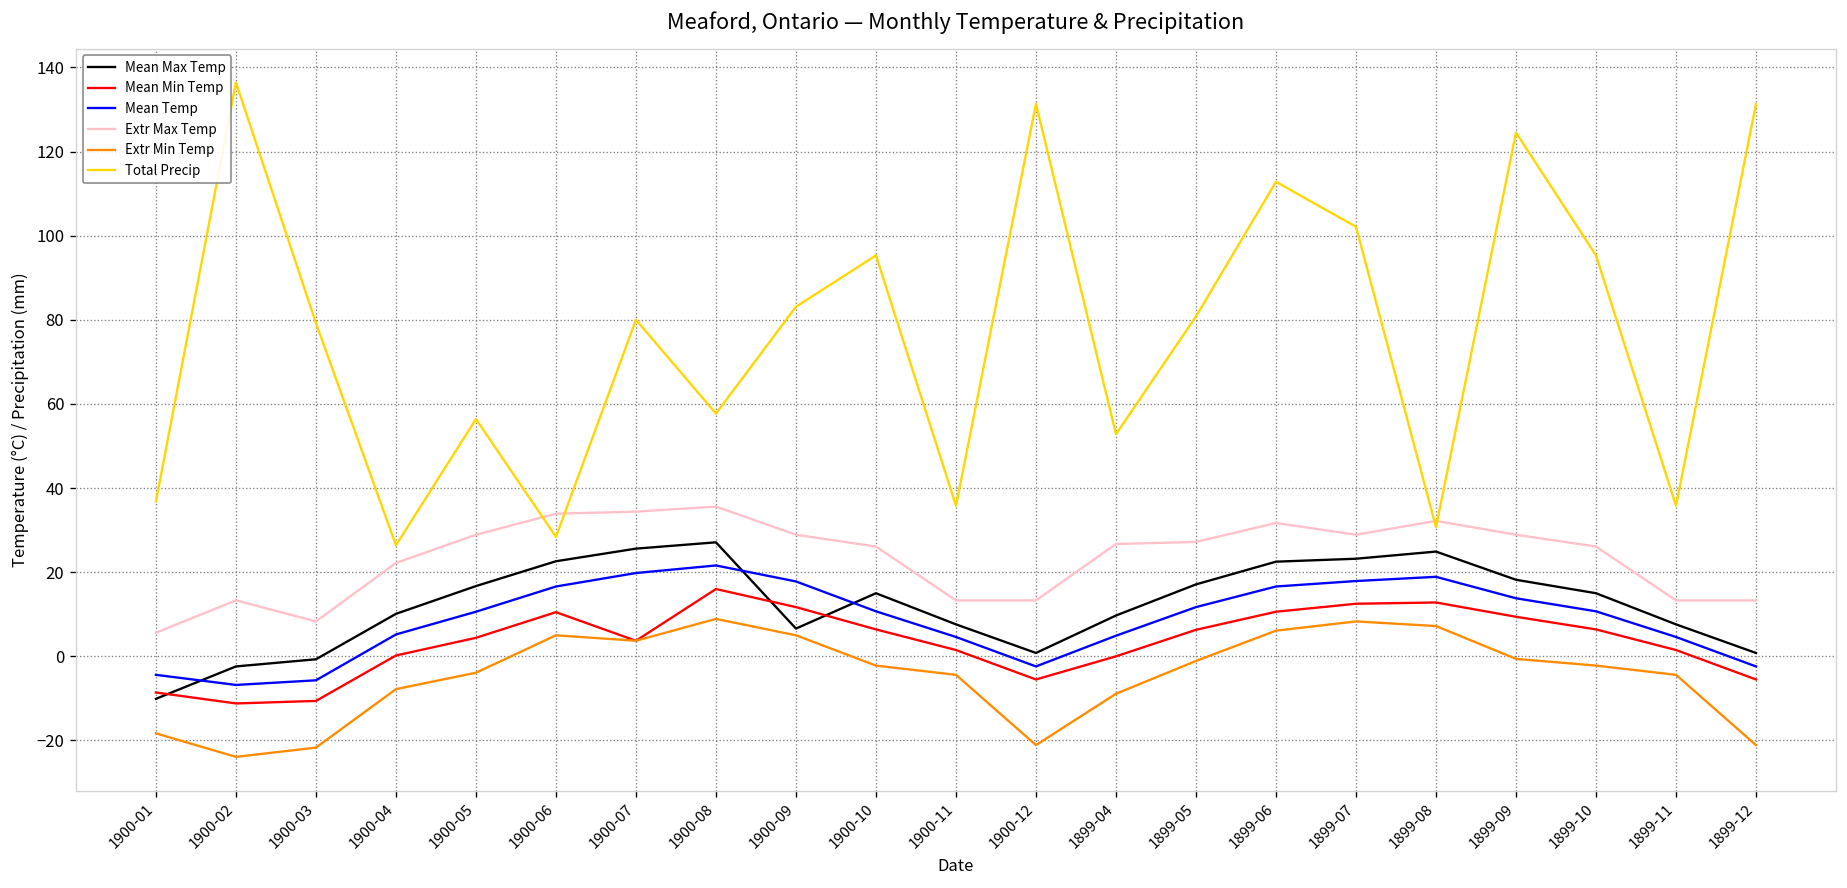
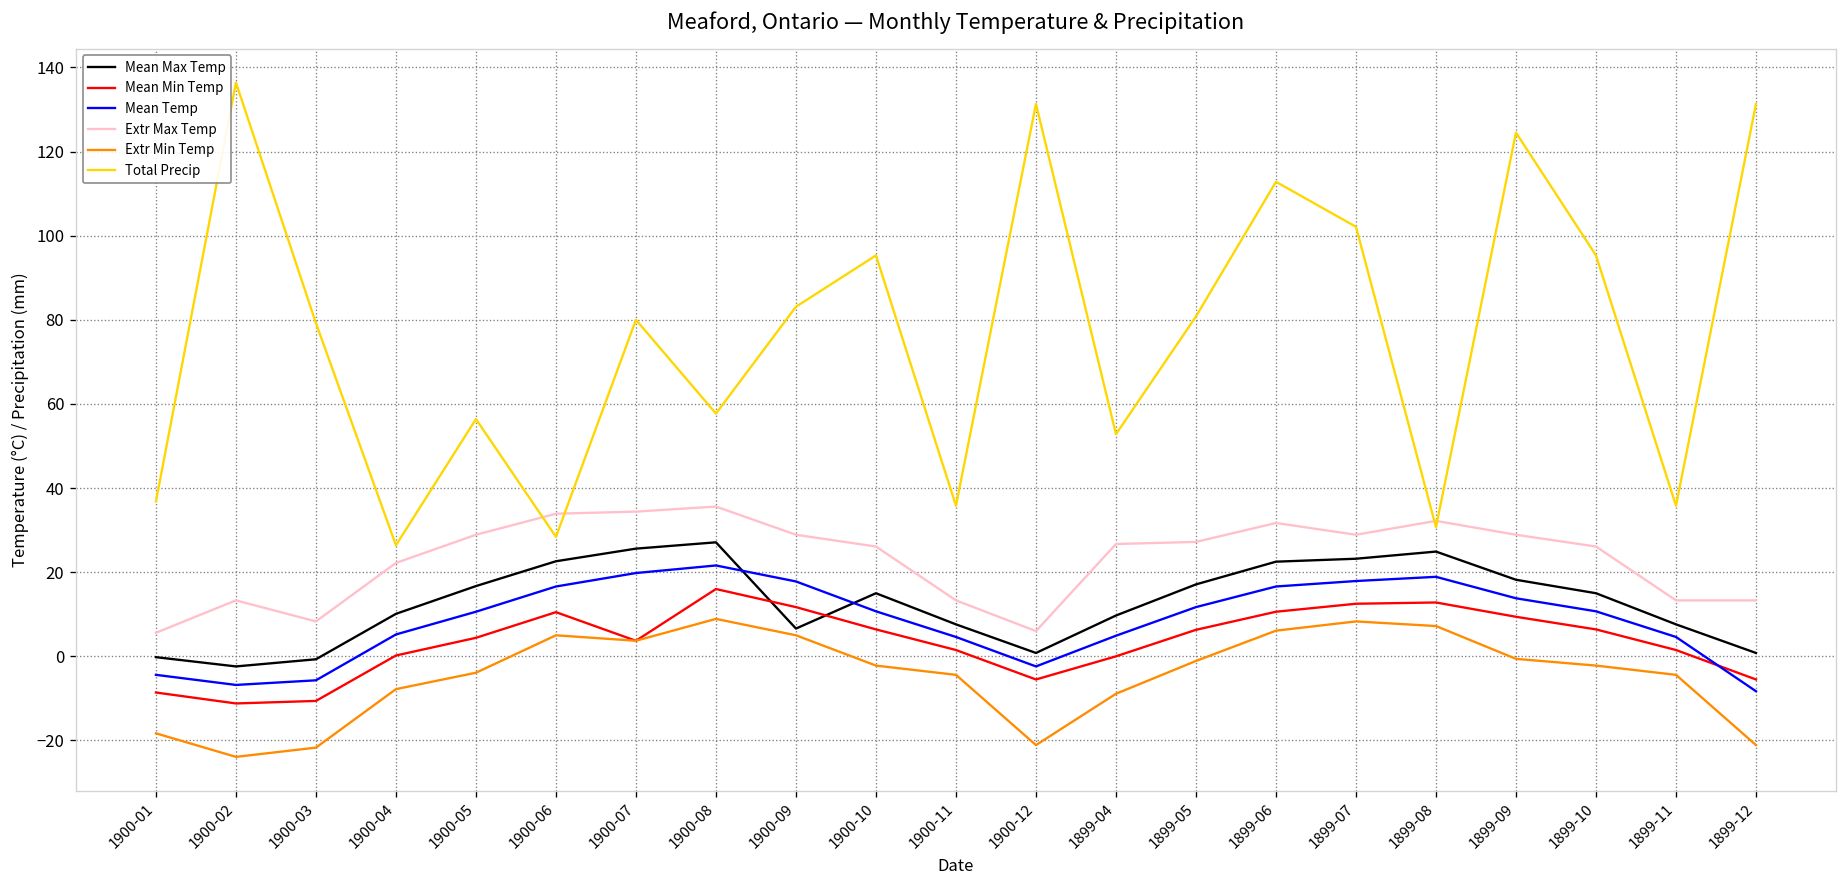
Mean Max Temp, 1900-01: -10 -> 0
Extr Max Temp, 1900-12: 13 -> 6
Mean Temp, 1899-12: -2 -> -8
